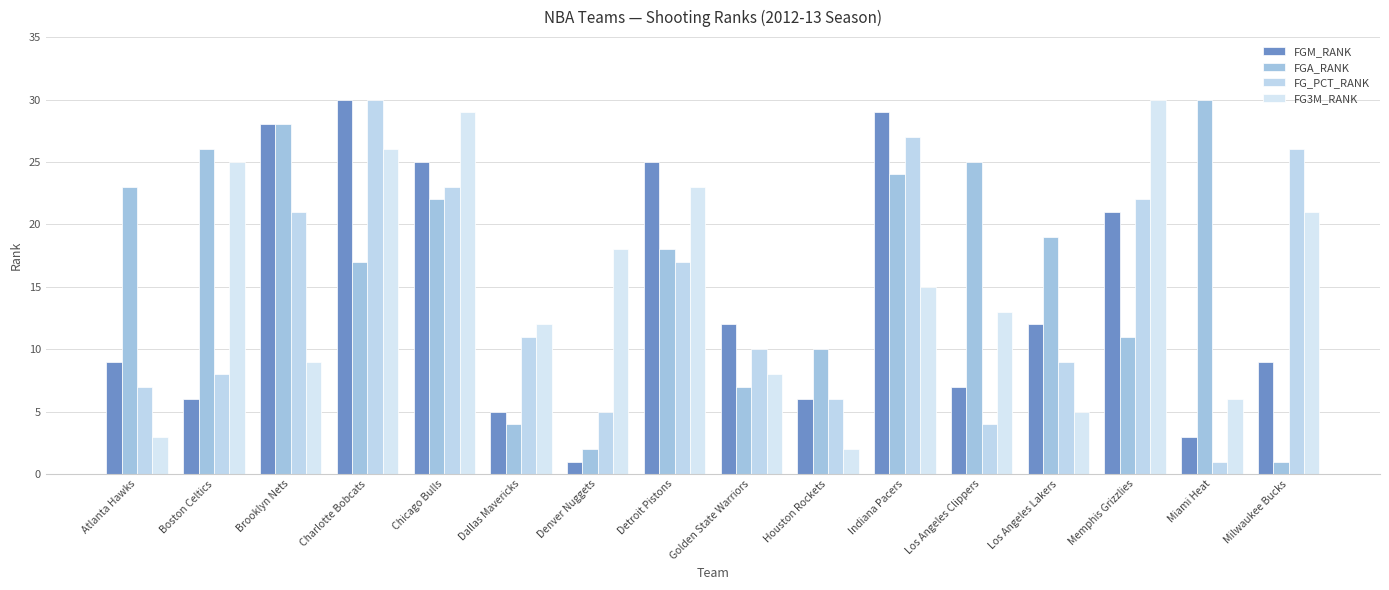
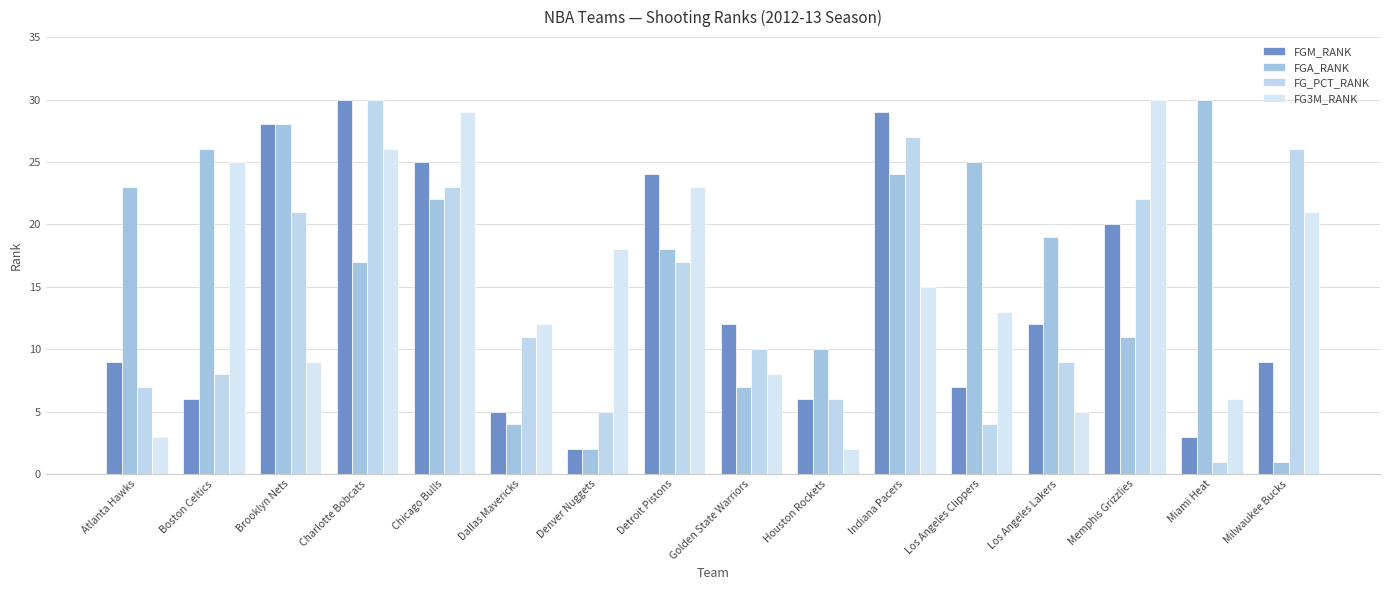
FGM_RANK, Denver Nuggets: 1 -> 2
FGM_RANK, Detroit Pistons: 25 -> 24
FGM_RANK, Memphis Grizzlies: 21 -> 20
